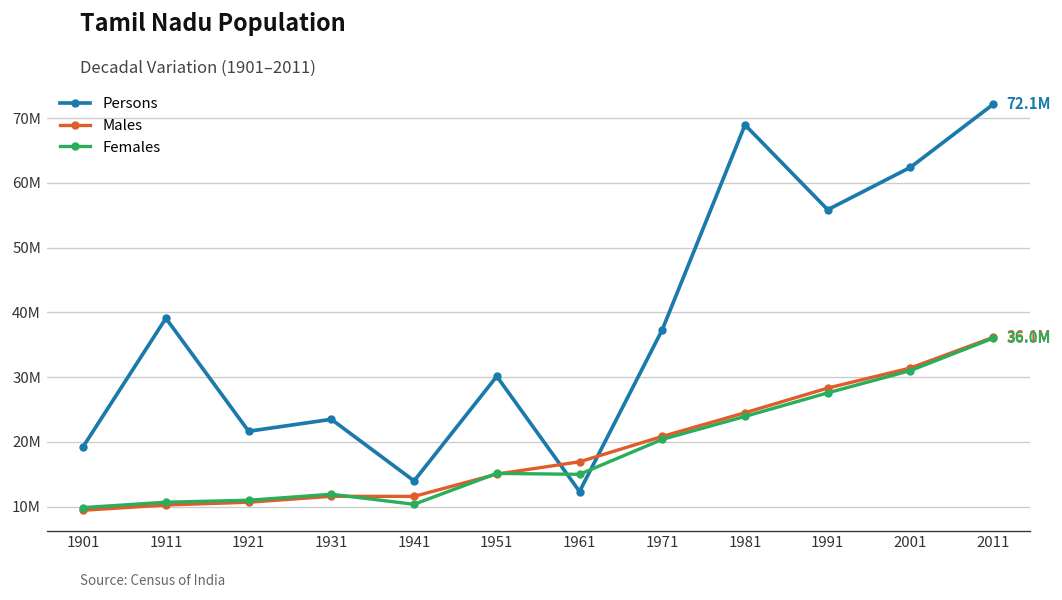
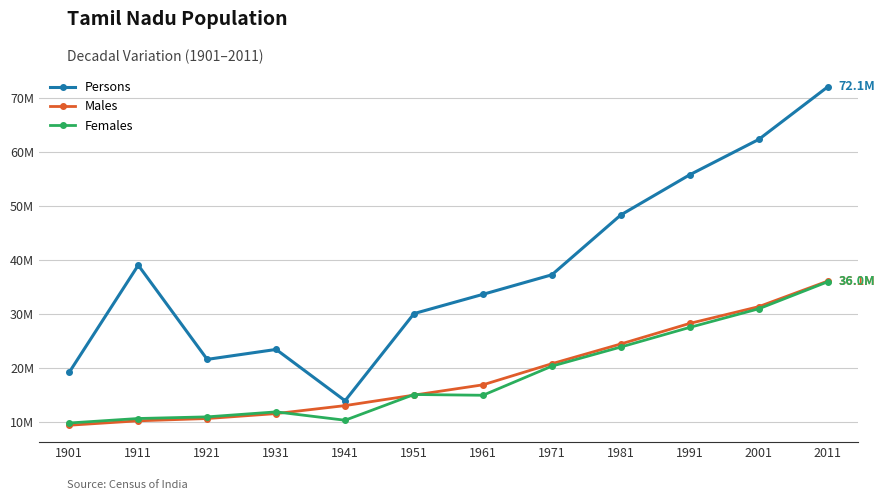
Males, 1941: 12000000 -> 13000000
Persons, 1961: 12000000 -> 34000000
Persons, 1981: 69000000 -> 48000000
